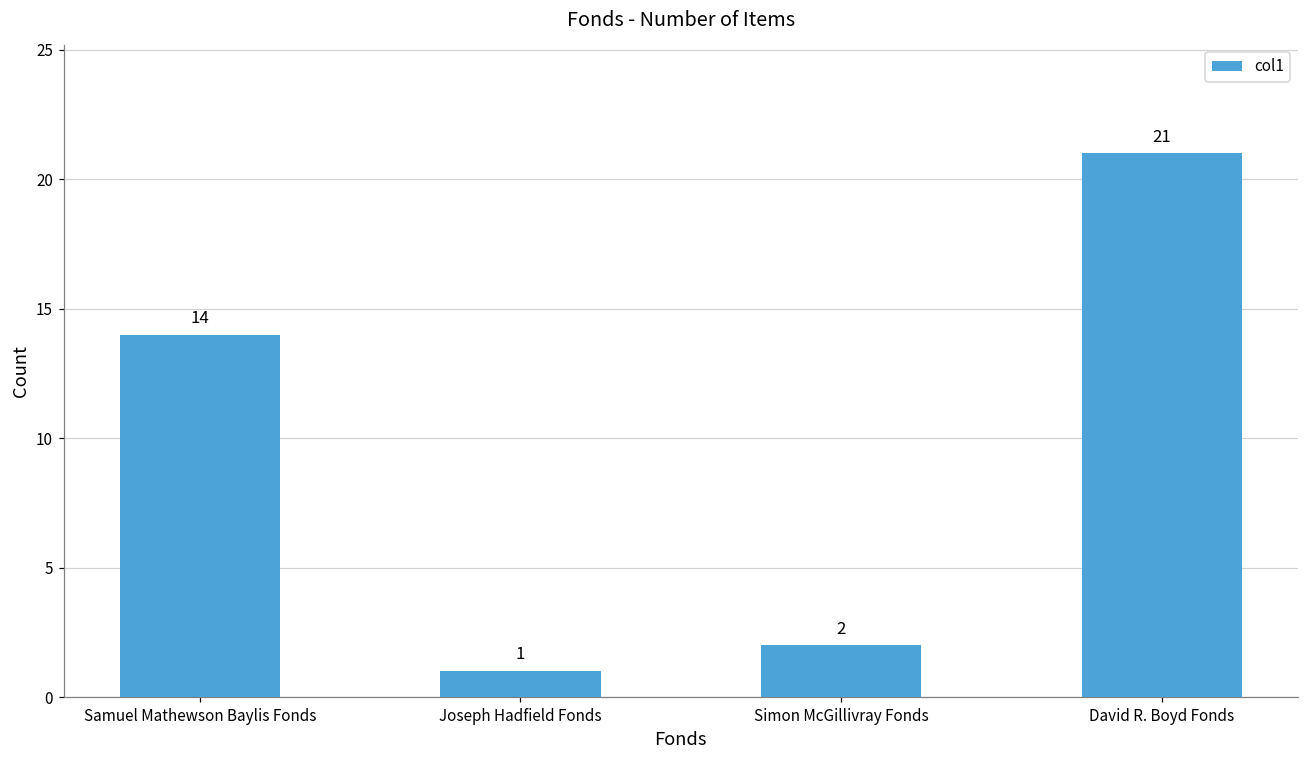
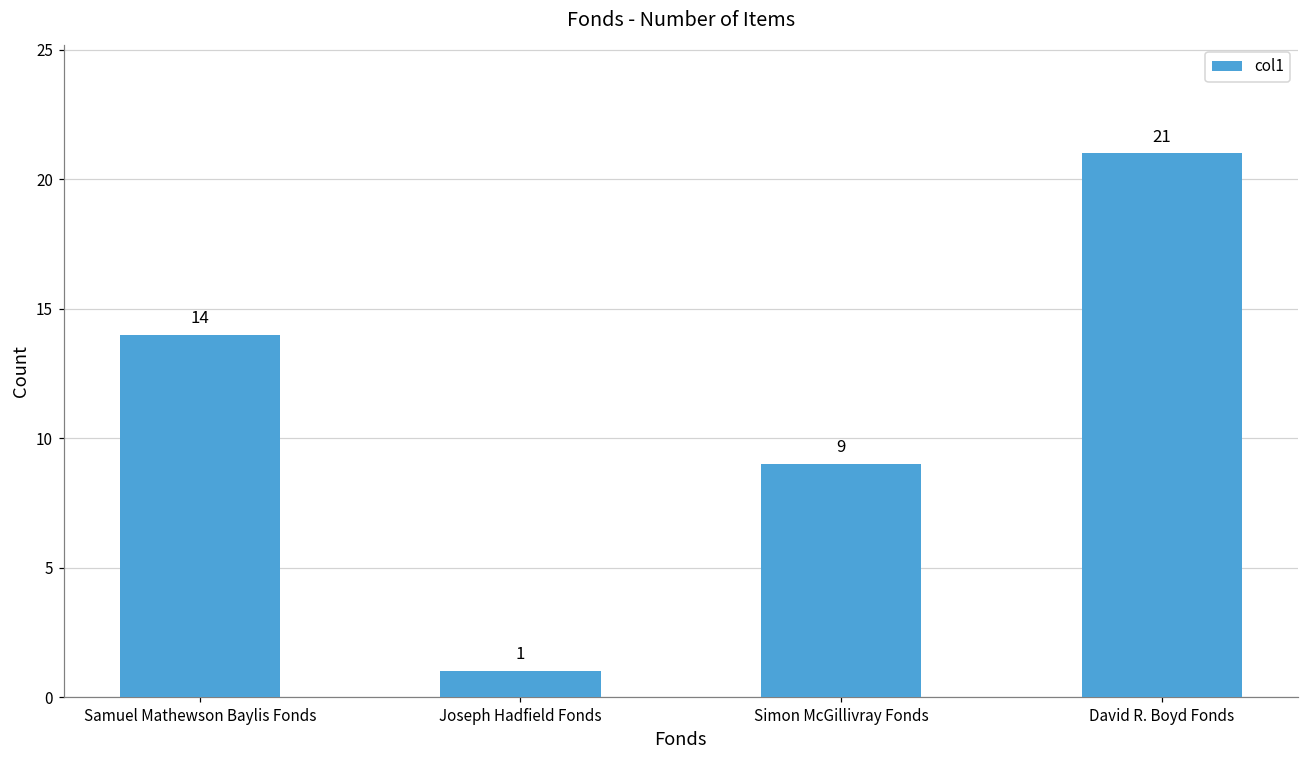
Simon McGillivray Fonds: 2 -> 9
